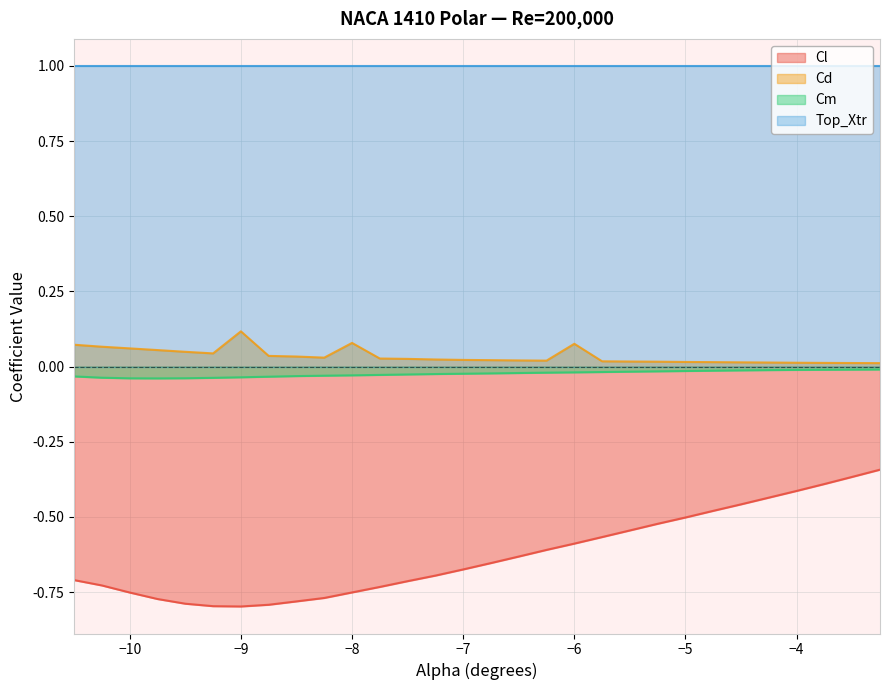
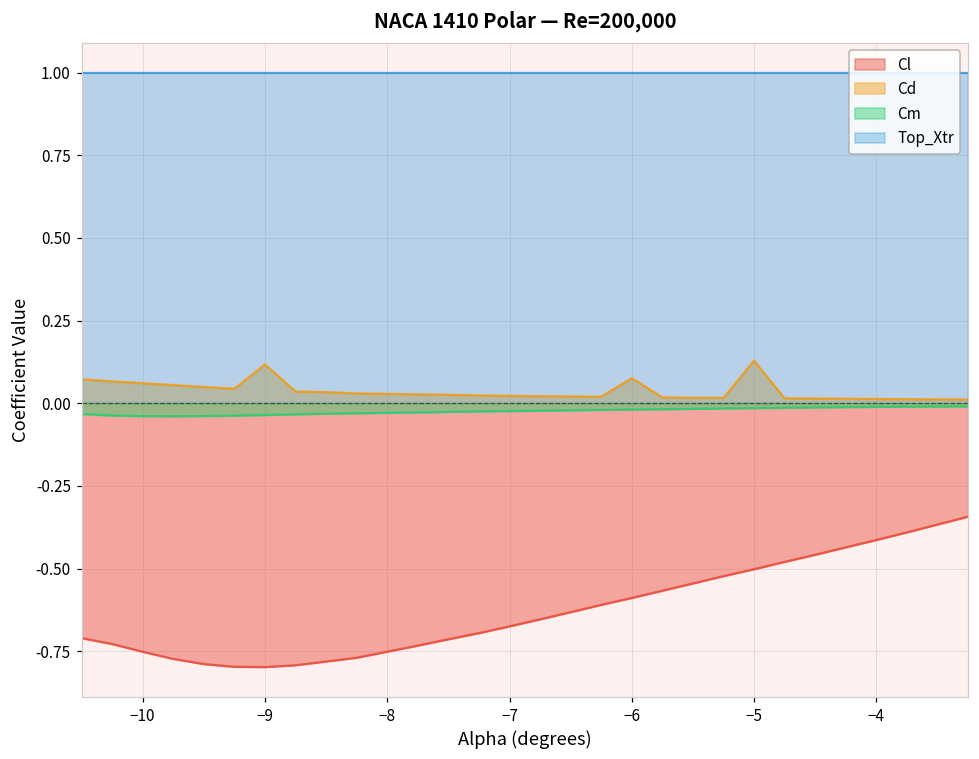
Cd, −8: 0.08 -> 0.03
Cd, −5: 0.02 -> 0.13
